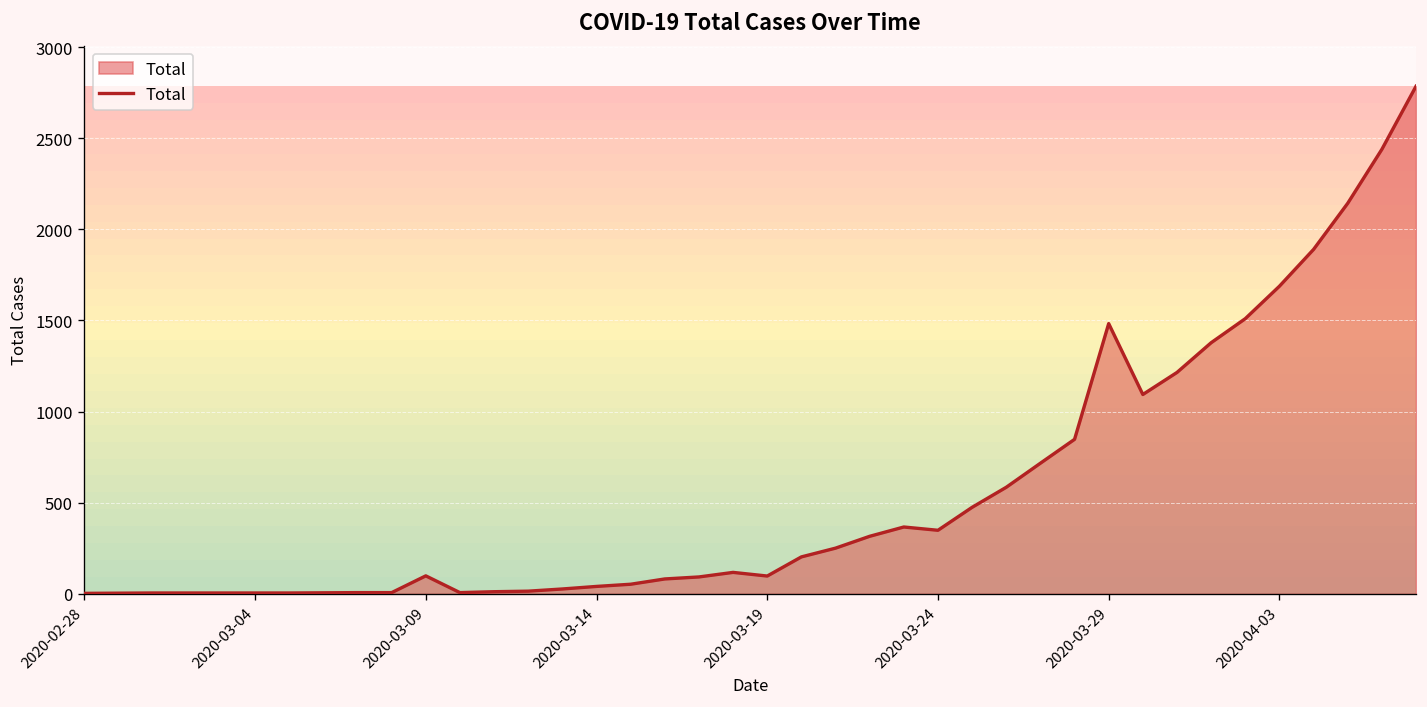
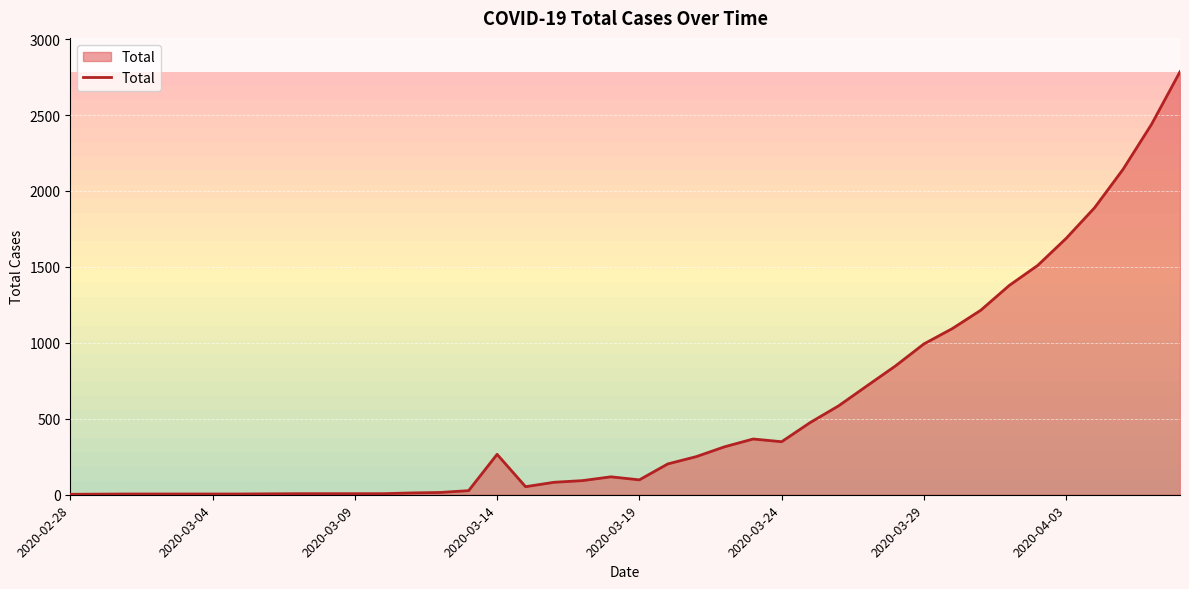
2020-03-09: 100 -> 10
2020-03-14: 40 -> 270
2020-03-29: 1480 -> 990
